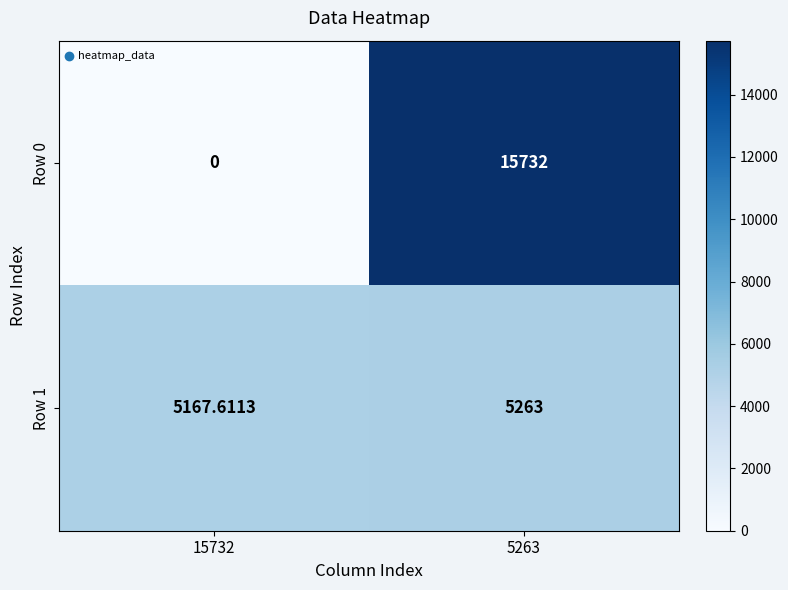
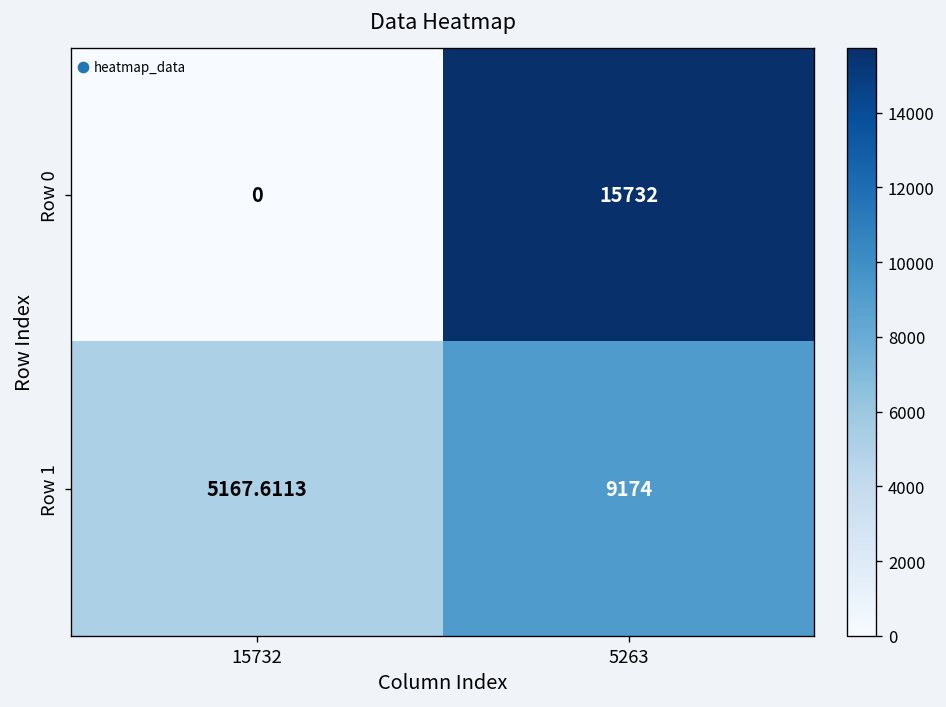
Row 1, 5263: 5263 -> 9174
